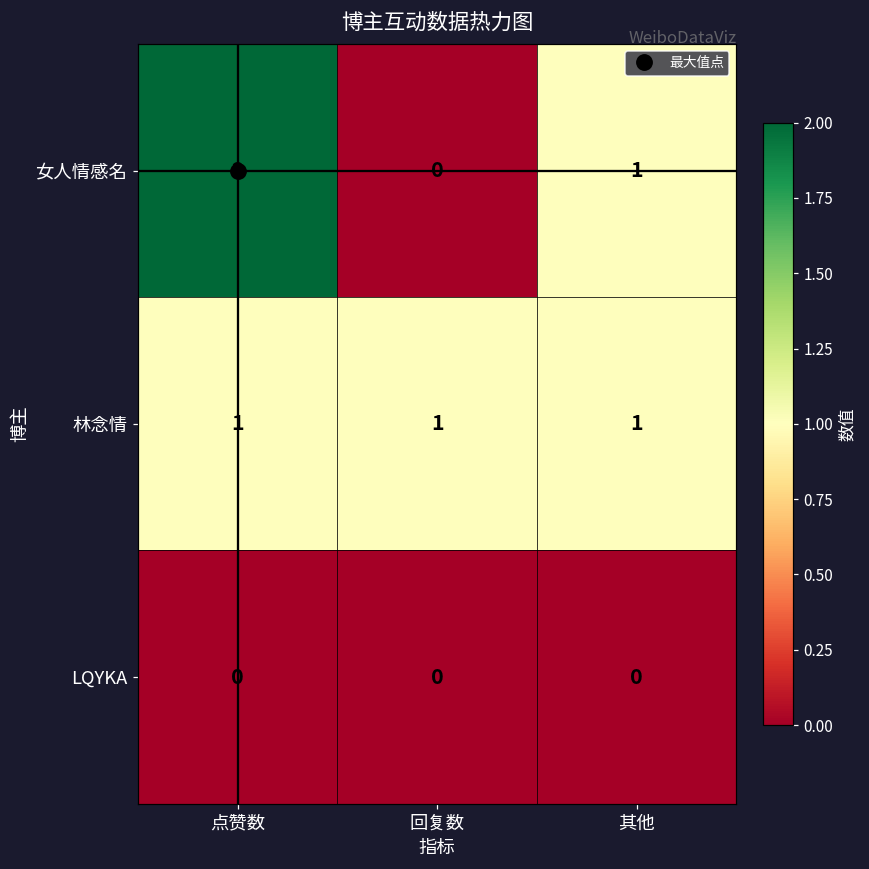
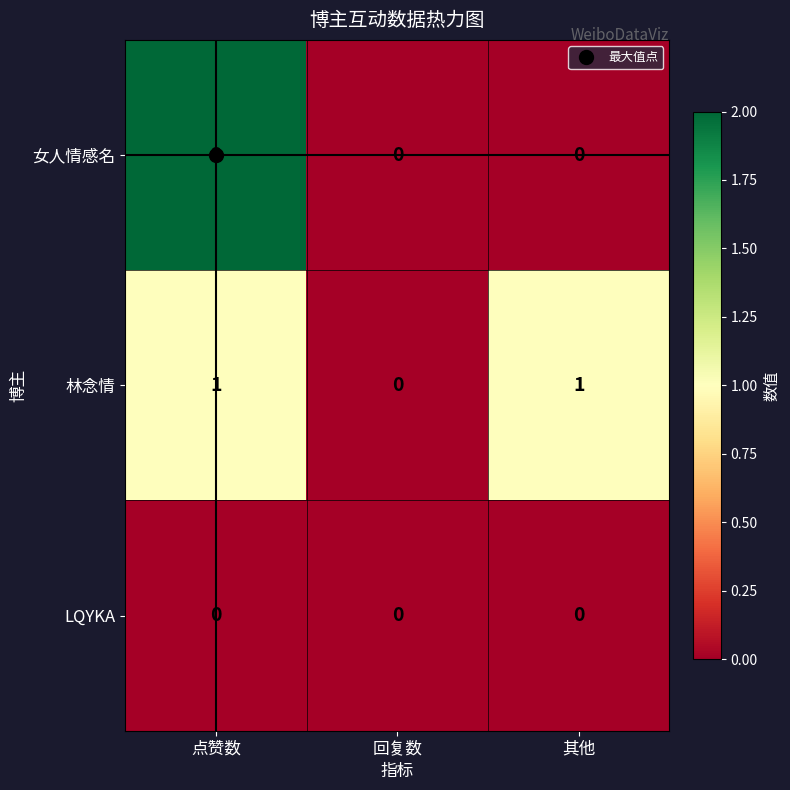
女人情感名, 其他: 1 -> 0
林念情, 回复数: 1 -> 0
